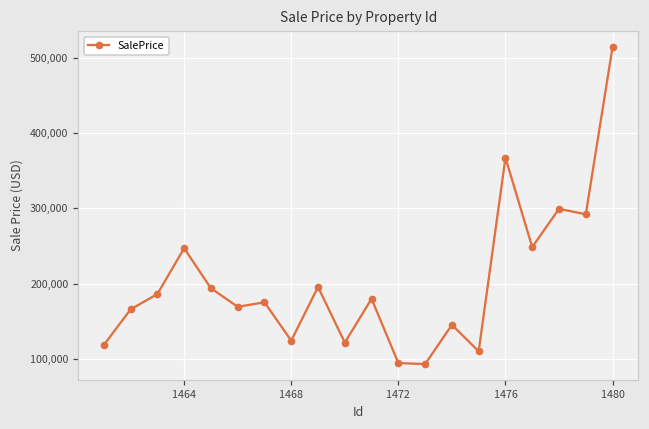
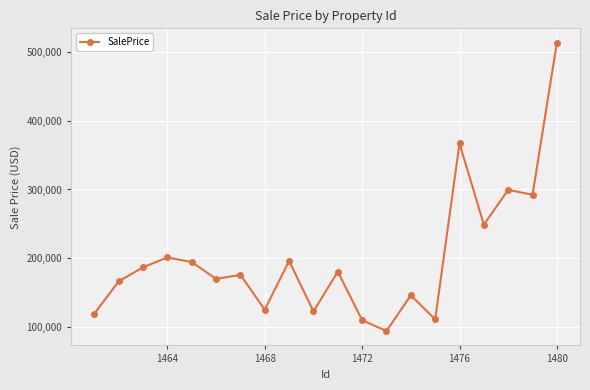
1464: 250,000 -> 200,000
1472: 100,000 -> 110,000
